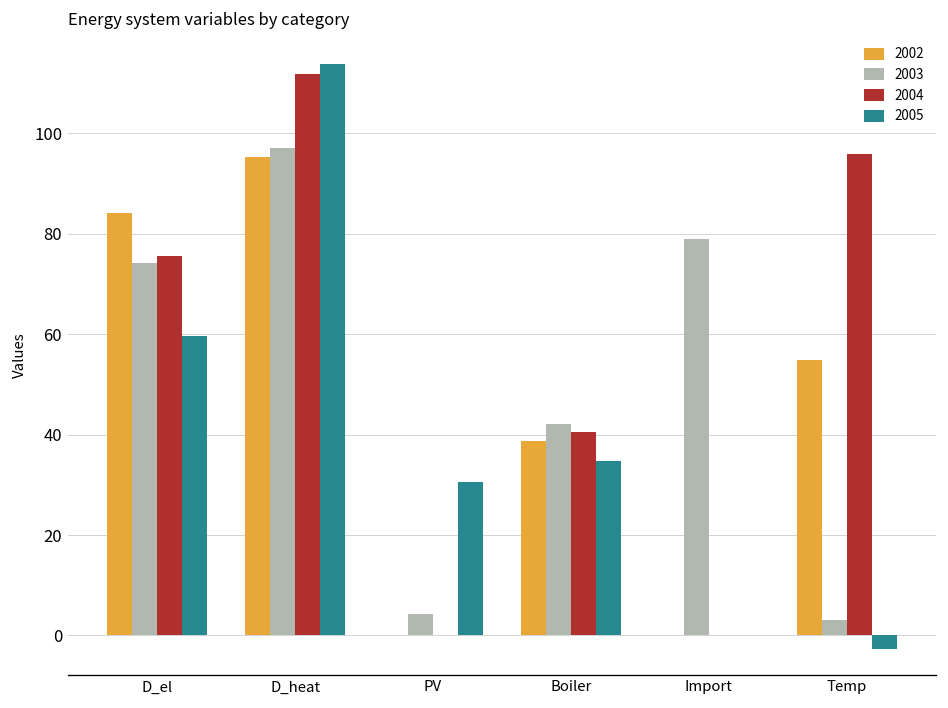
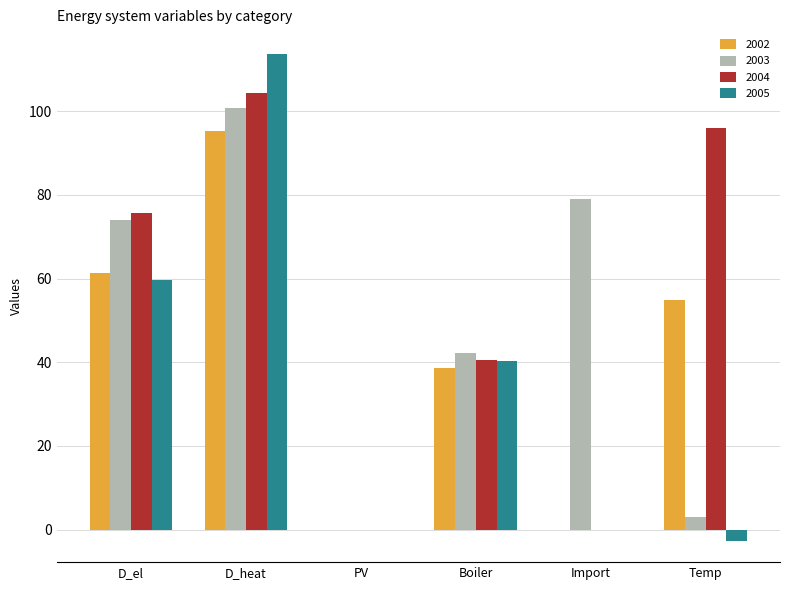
2002, D_el: 84 -> 61
2003, D_heat: 97 -> 101
2004, D_heat: 112 -> 104
2003, PV: 4 -> 0
2005, PV: 31 -> 0
2005, Boiler: 35 -> 40
